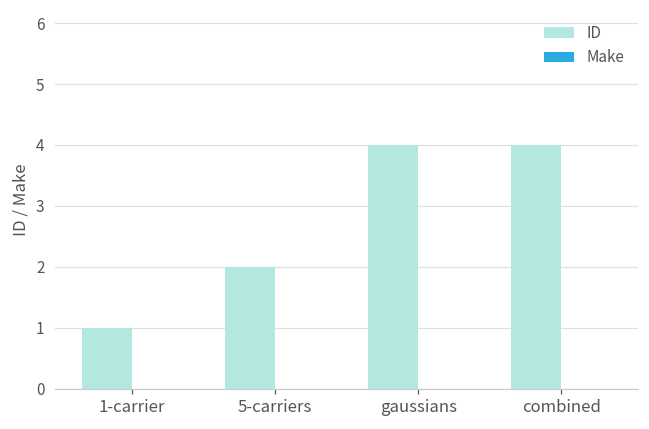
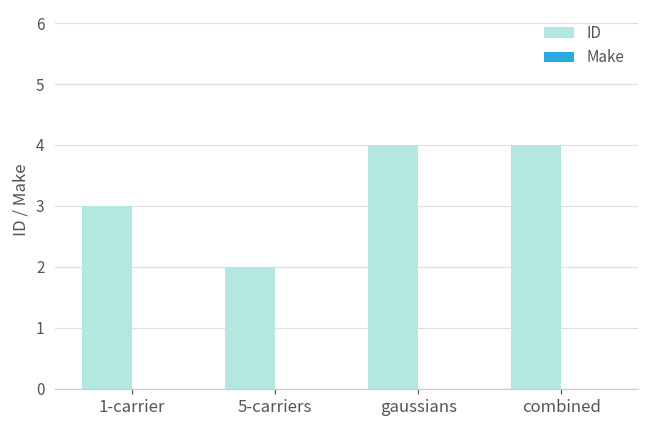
ID, 1-carrier: 1 -> 3
